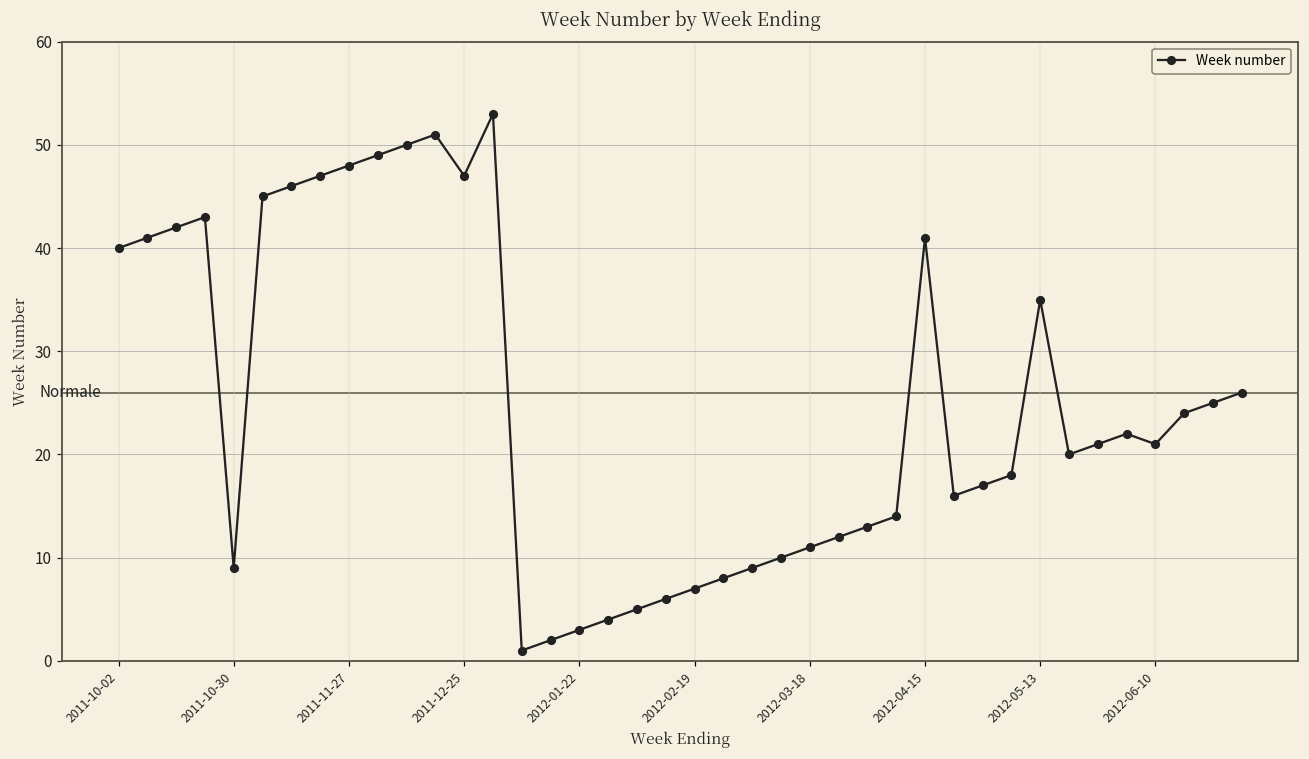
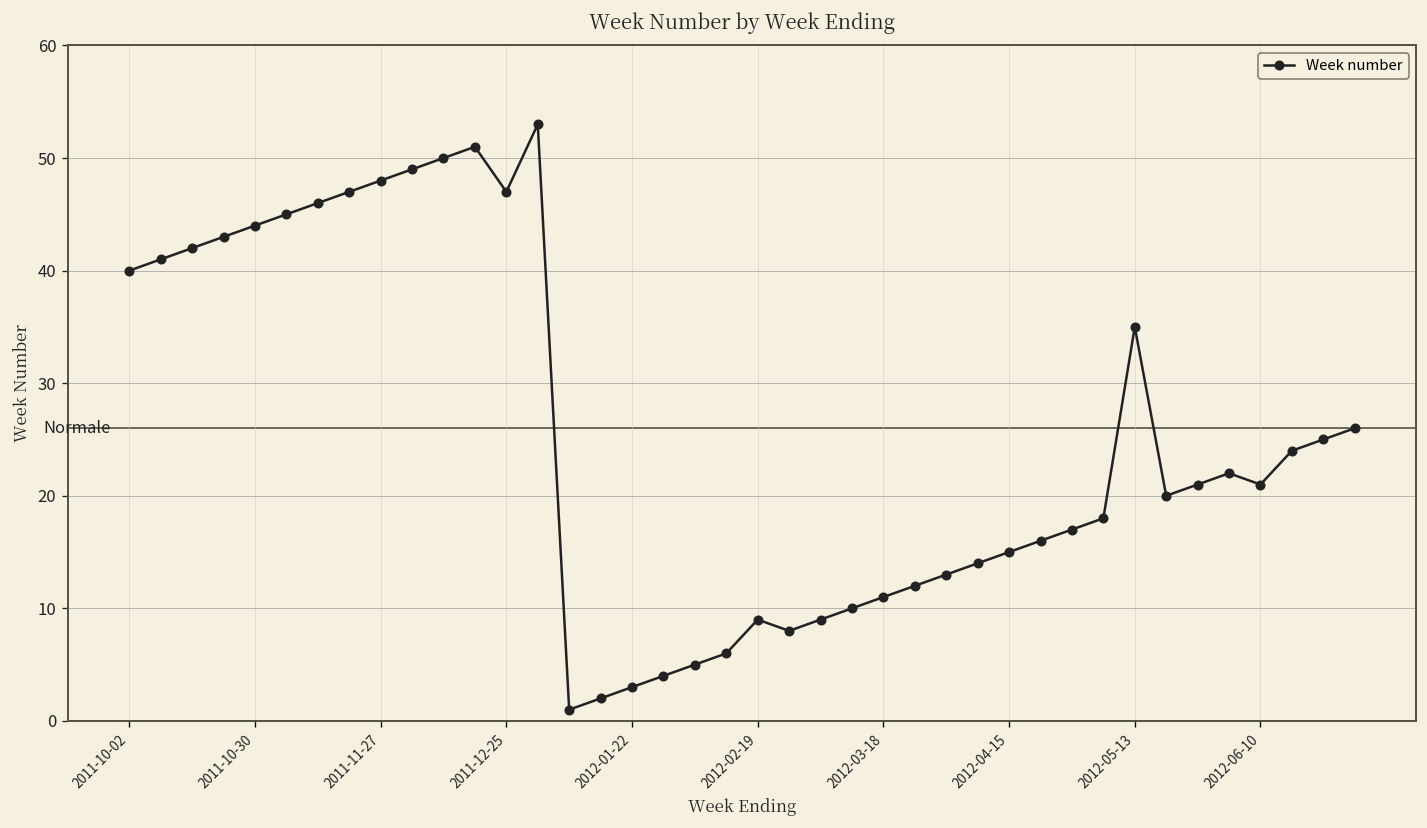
2011-10-30: 9 -> 44
2012-02-19: 7 -> 9
2012-04-15: 41 -> 15
